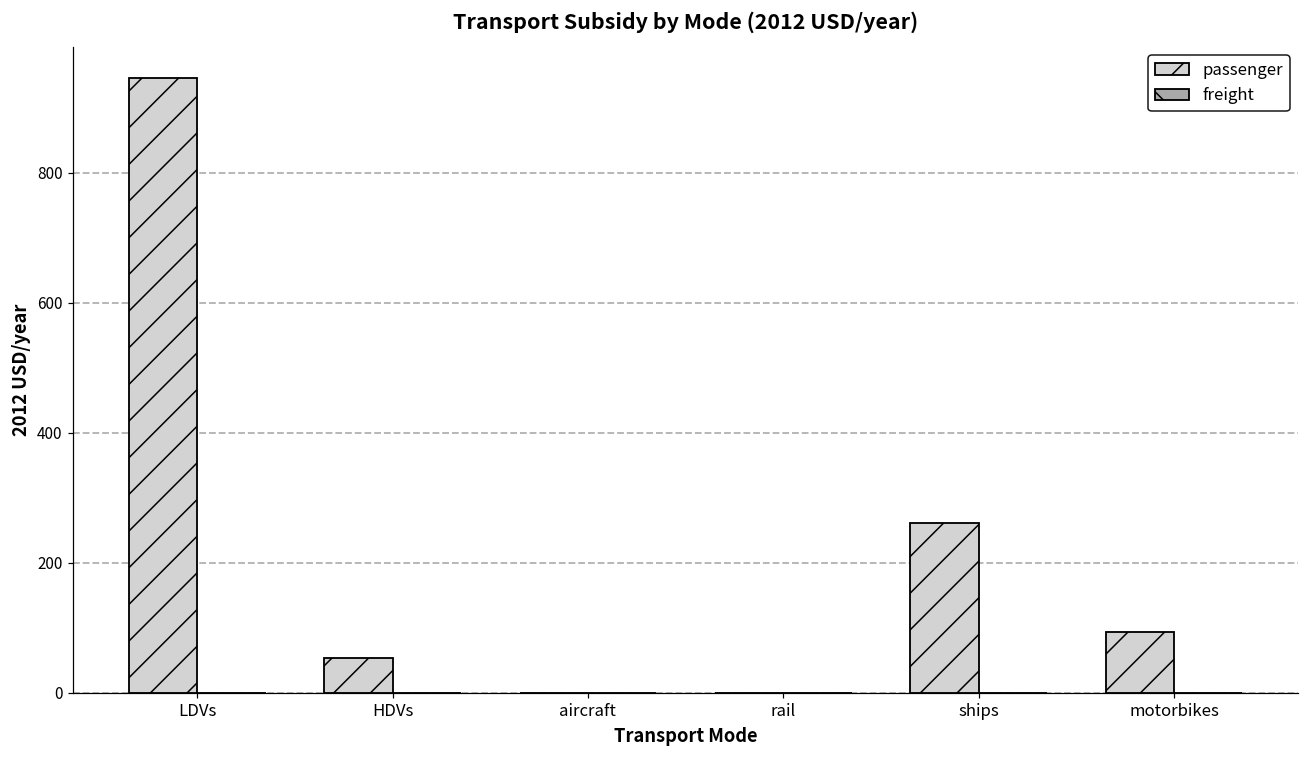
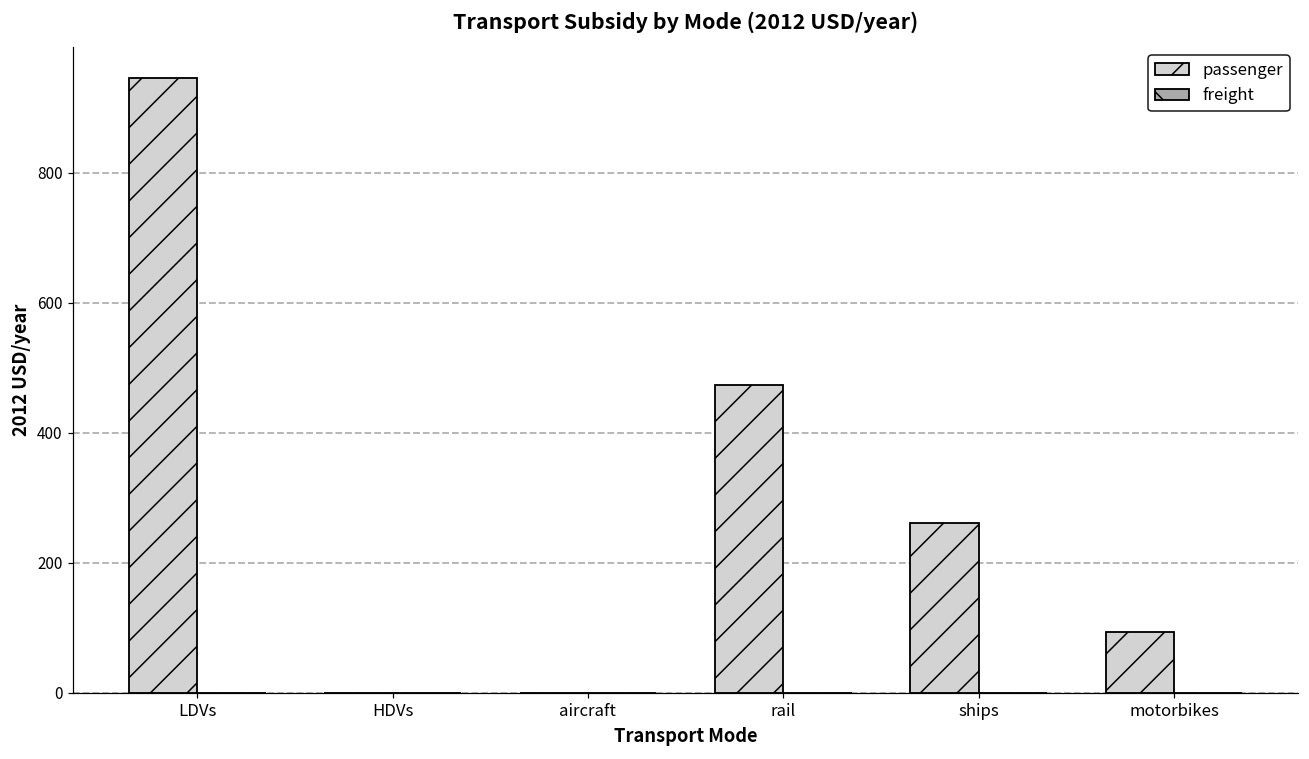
passenger, HDVs: 50 -> 0
passenger, rail: 0 -> 470
